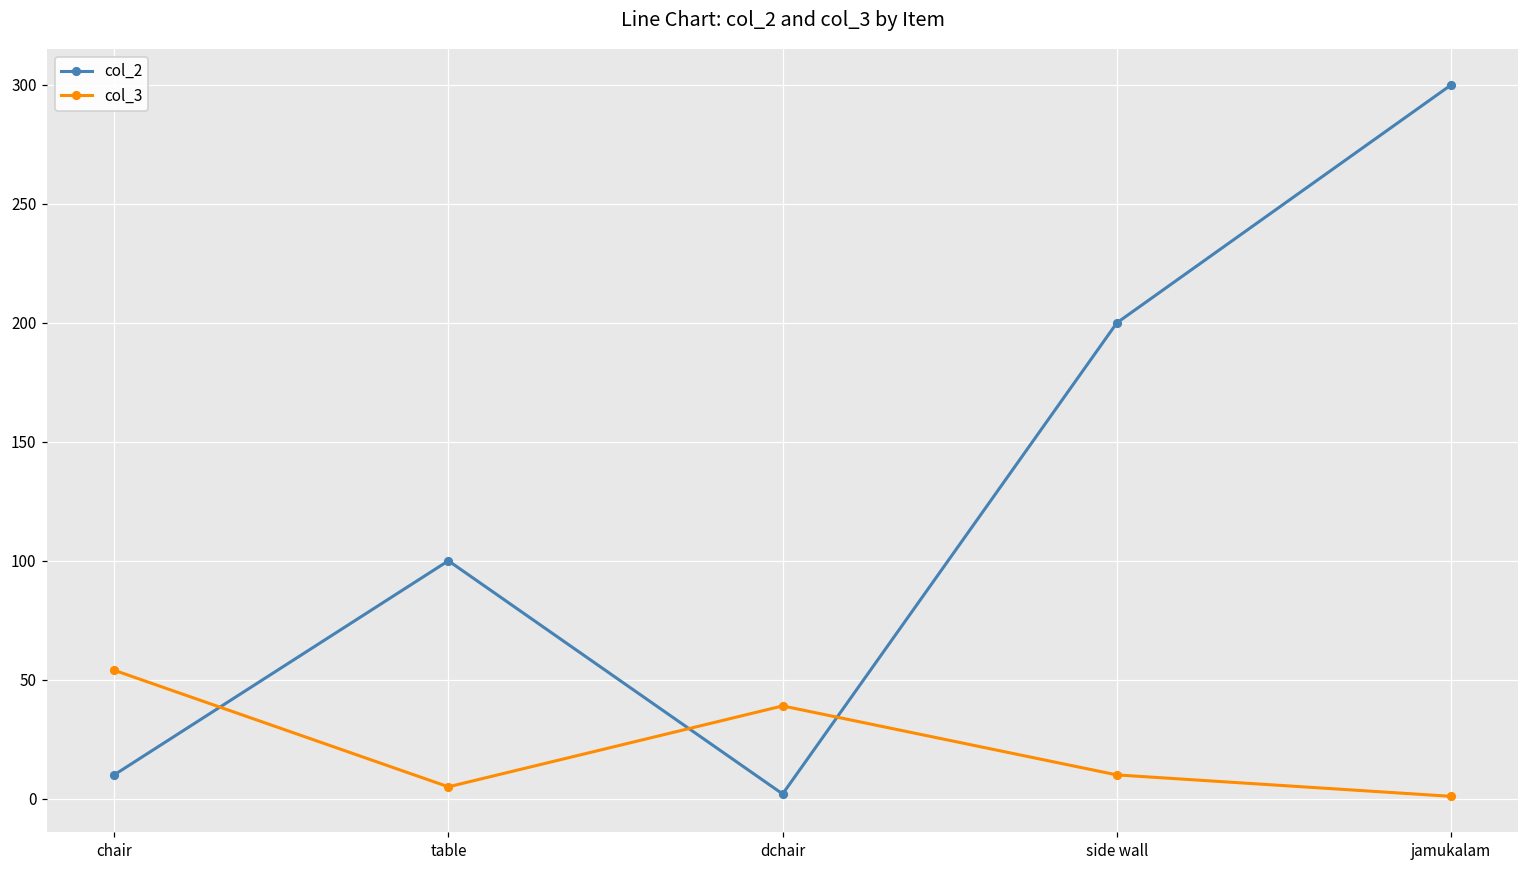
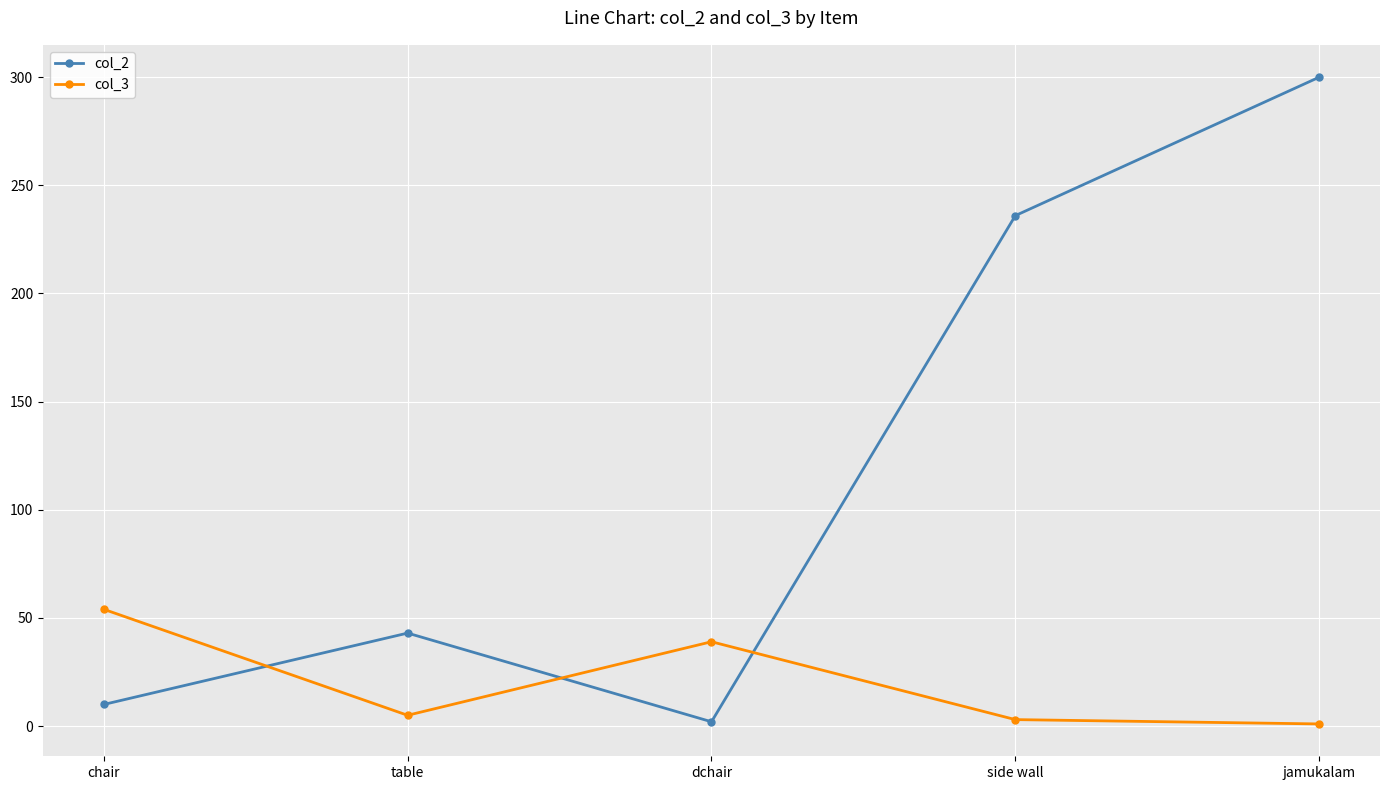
col_2, table: 100 -> 43
col_2, side wall: 200 -> 236
col_3, side wall: 10 -> 3
